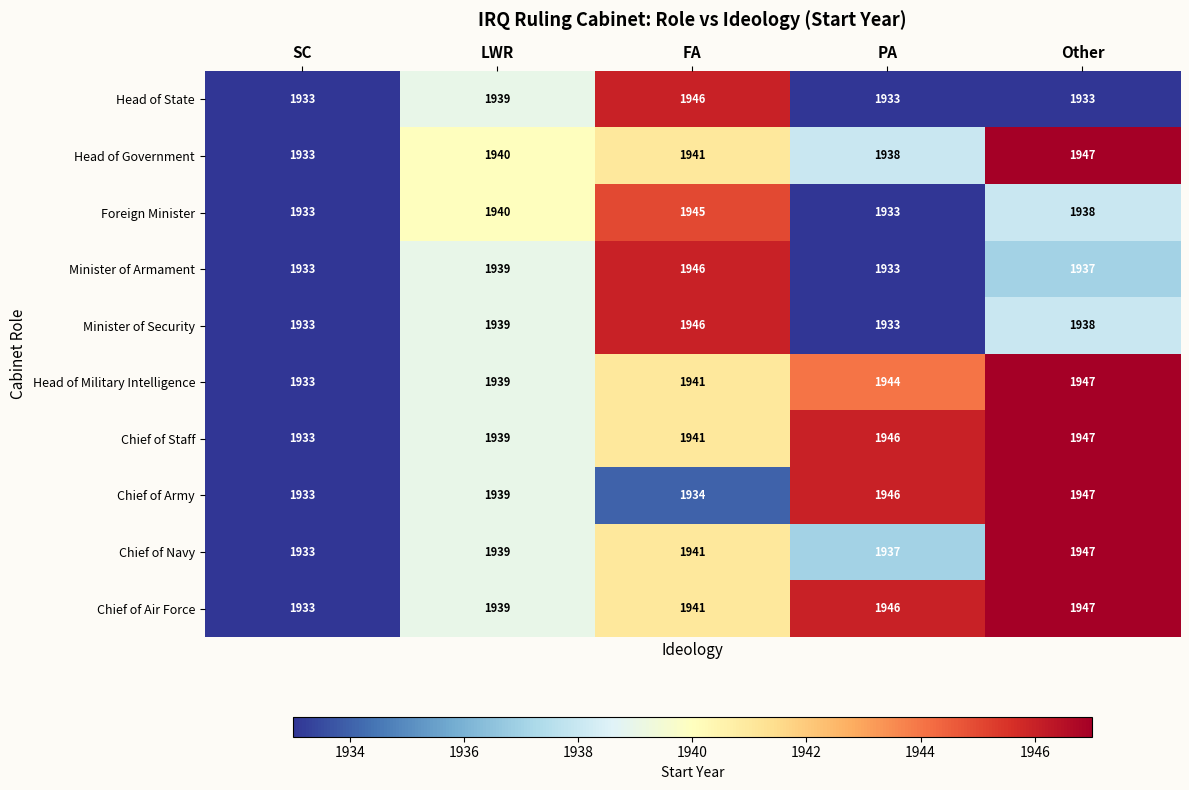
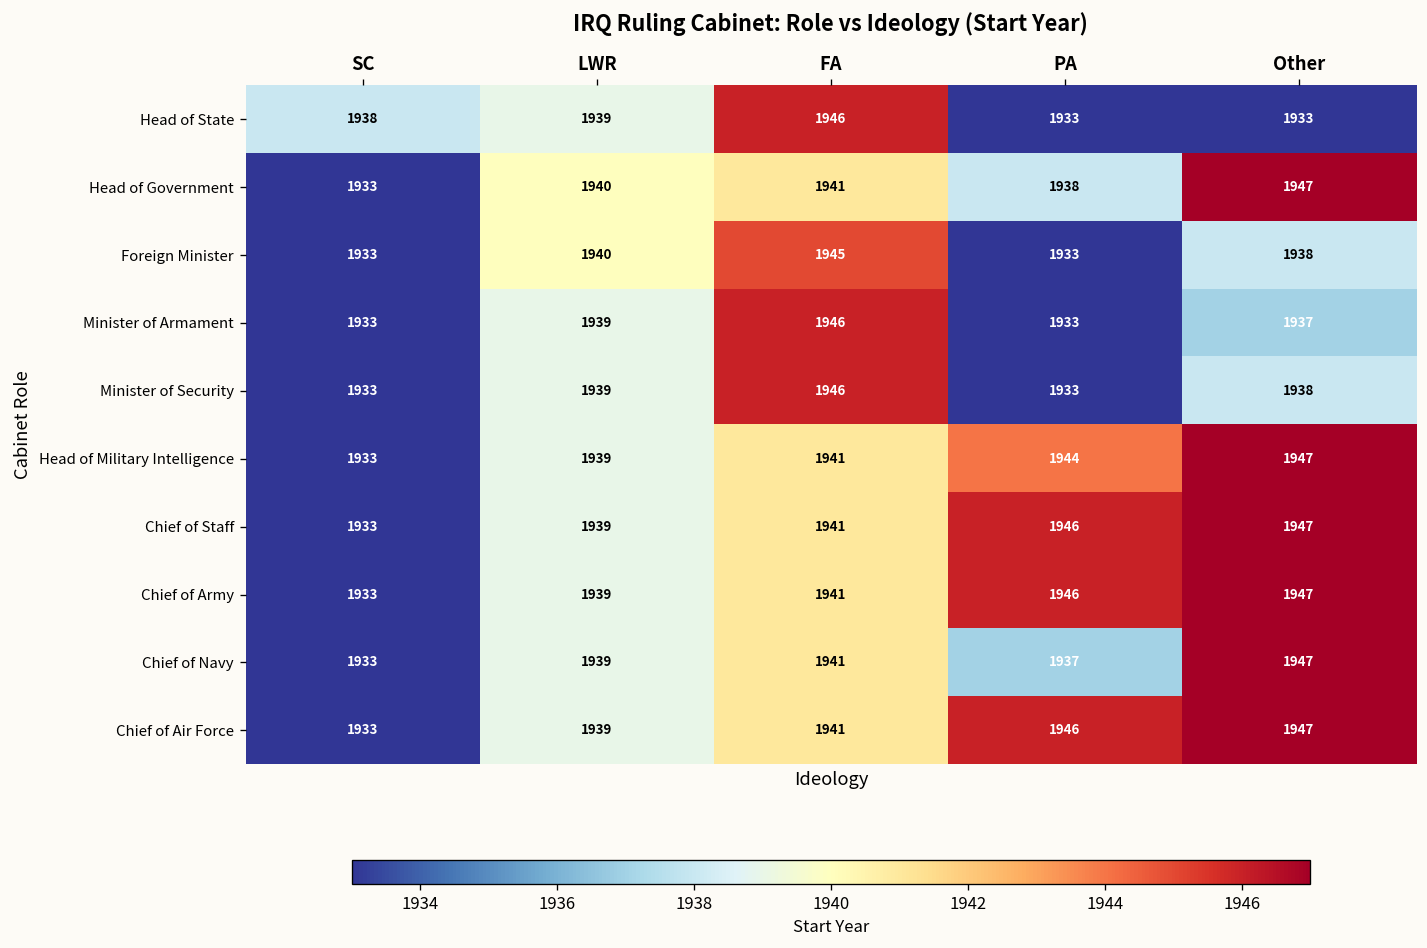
Head of State, SC: 1933 -> 1938
Chief of Army, FA: 1934 -> 1941
